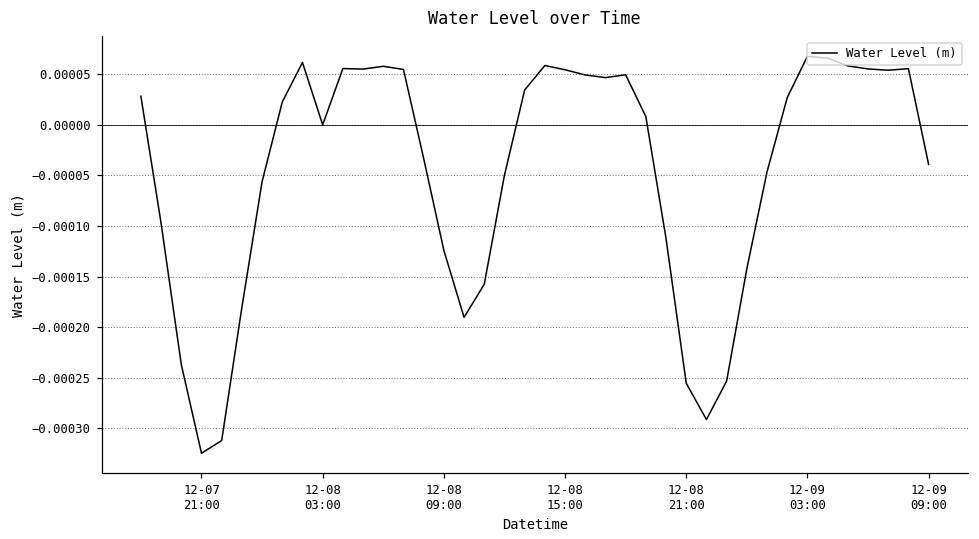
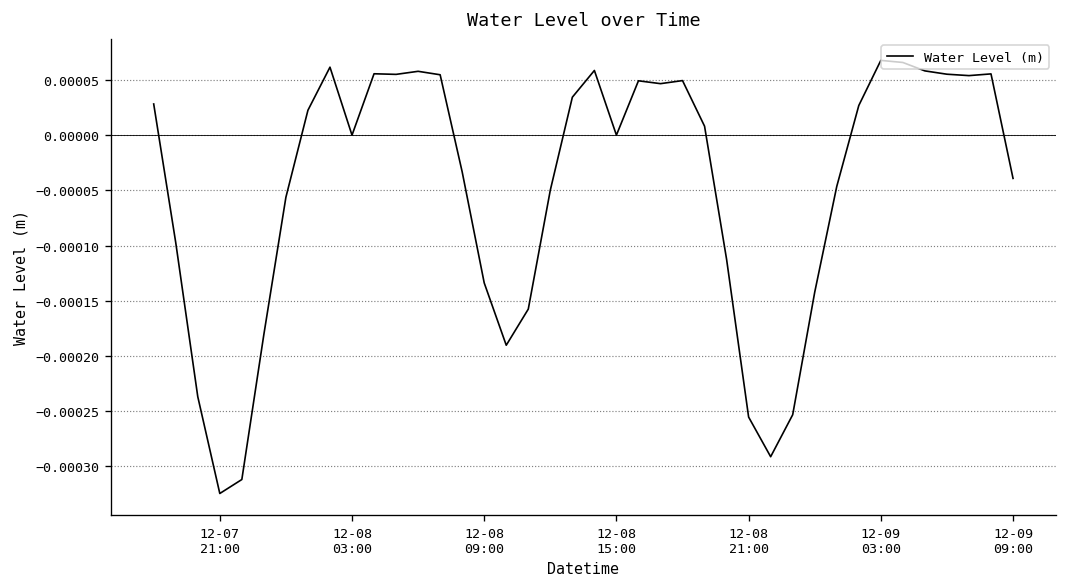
12-08 09:00: -0.00012 -> -0.00013
12-08 15:00: 0.0001 -> 0.0000
